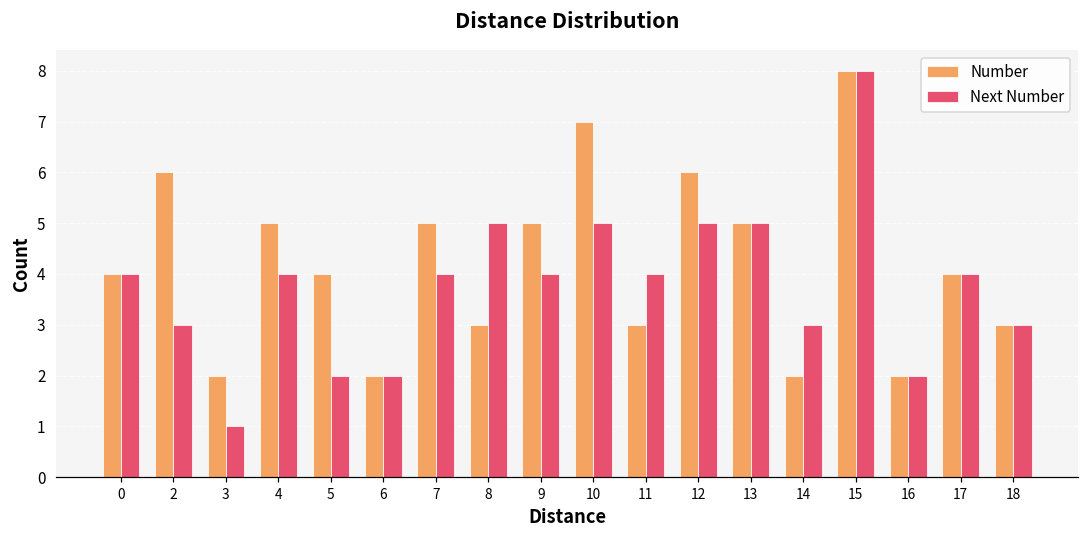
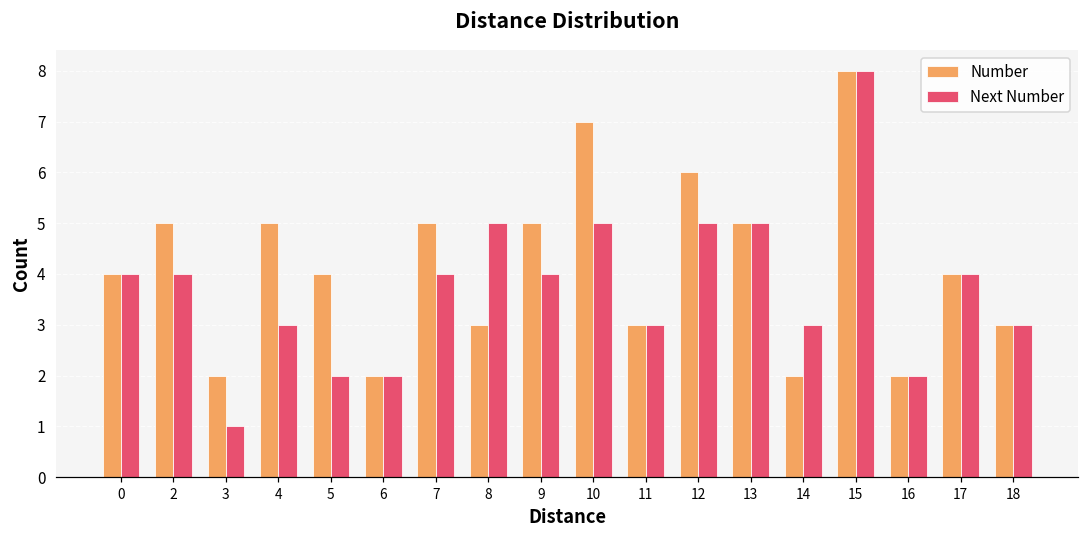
Number, 2: 6 -> 5
Next Number, 2: 3 -> 4
Next Number, 4: 4 -> 3
Next Number, 11: 4 -> 3
